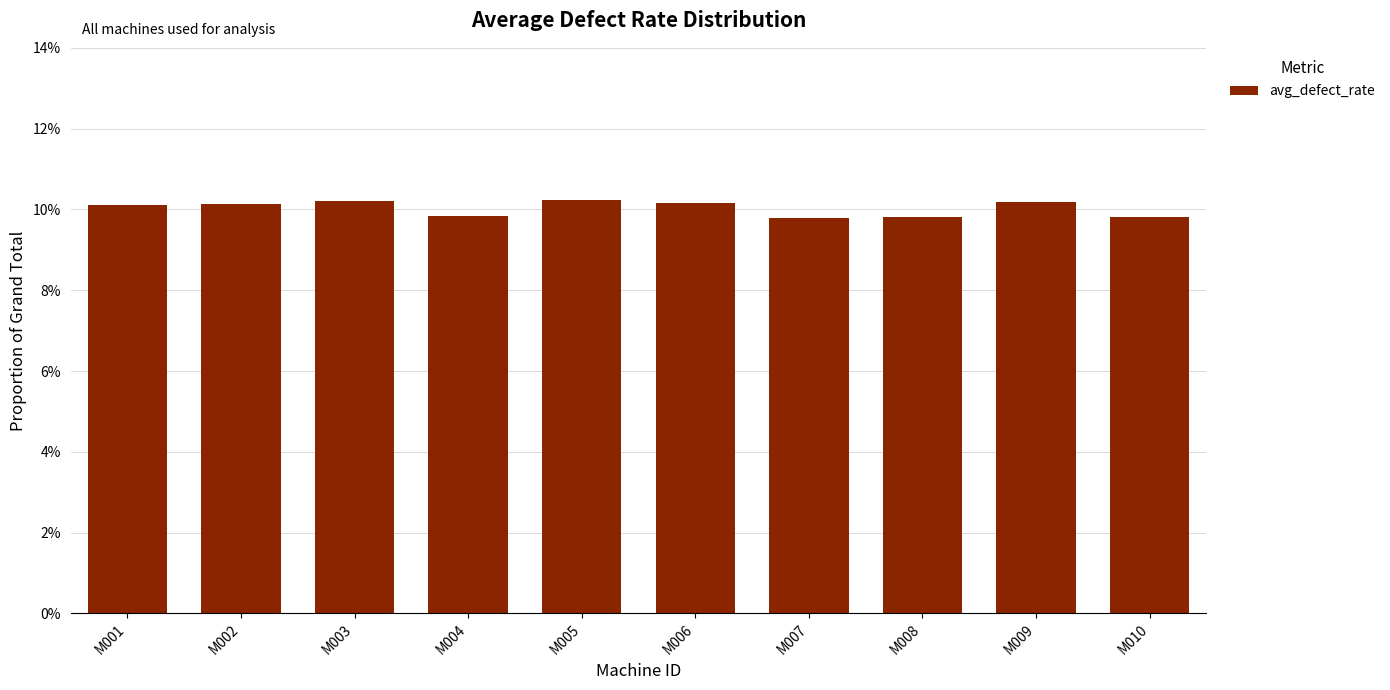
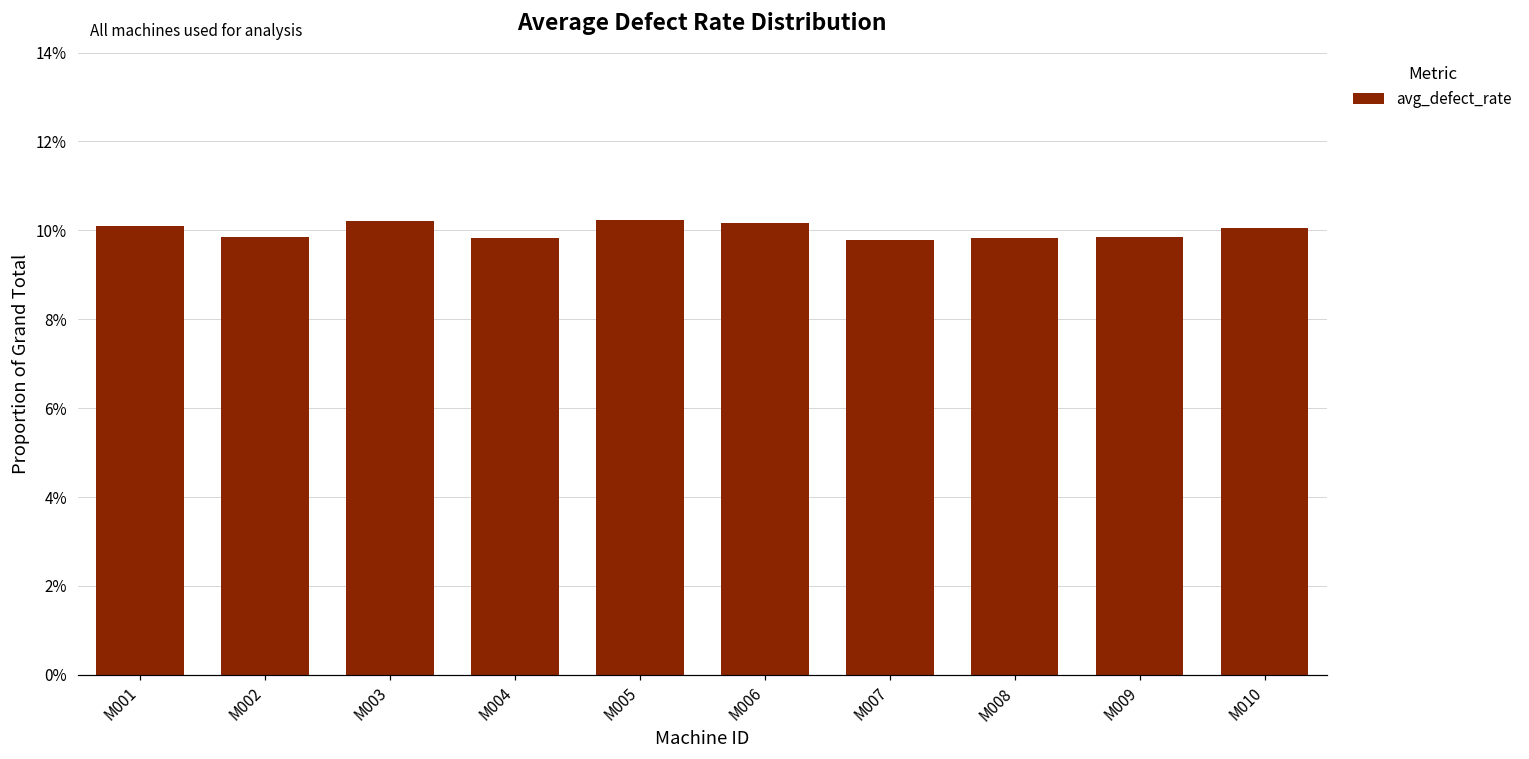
M002: 10.1% -> 9.9%
M009: 10.2% -> 9.9%
M010: 9.8% -> 10.0%
